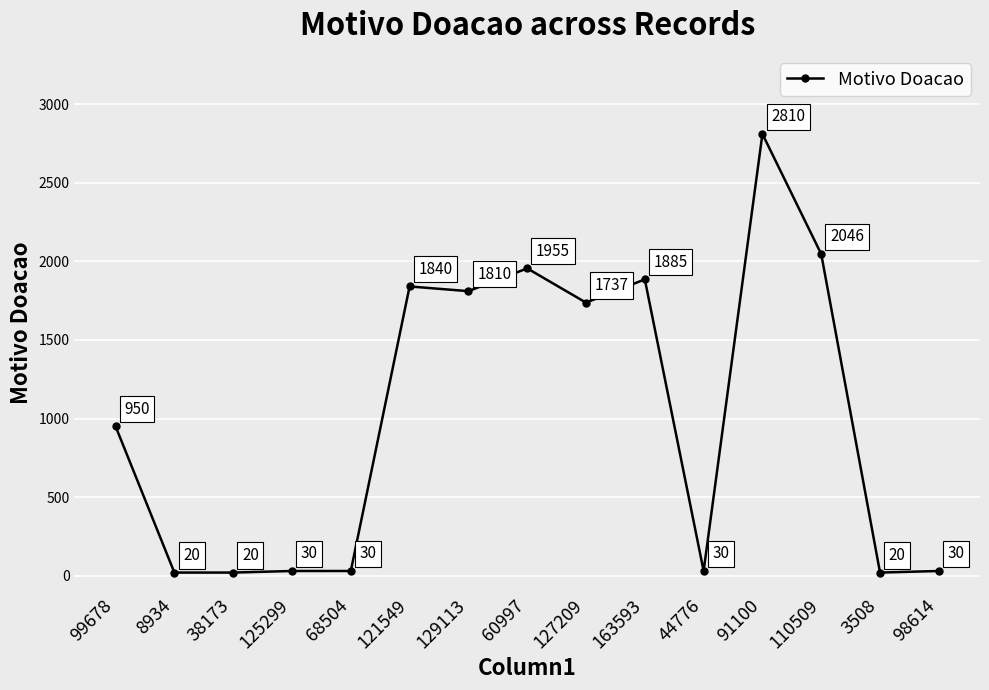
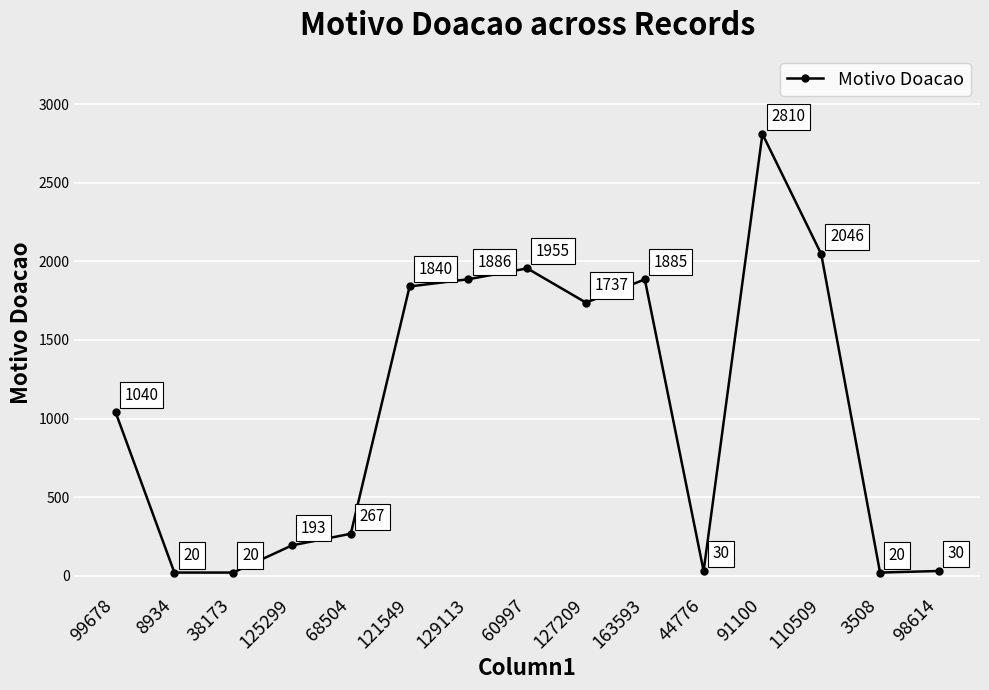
99678: 950 -> 1040
125299: 30 -> 193
68504: 30 -> 267
129113: 1810 -> 1886
